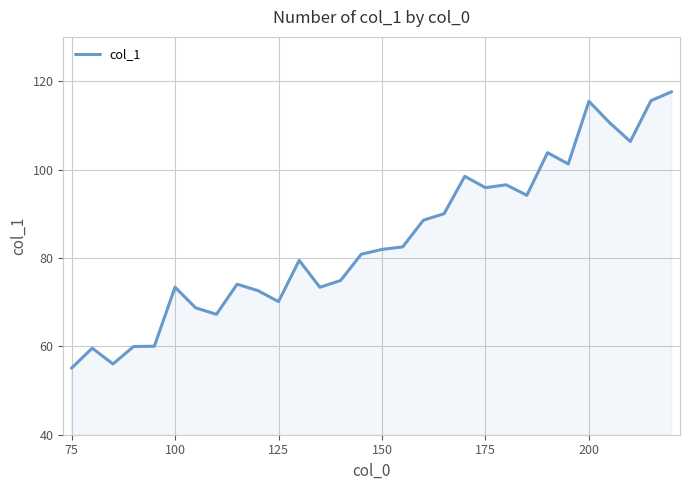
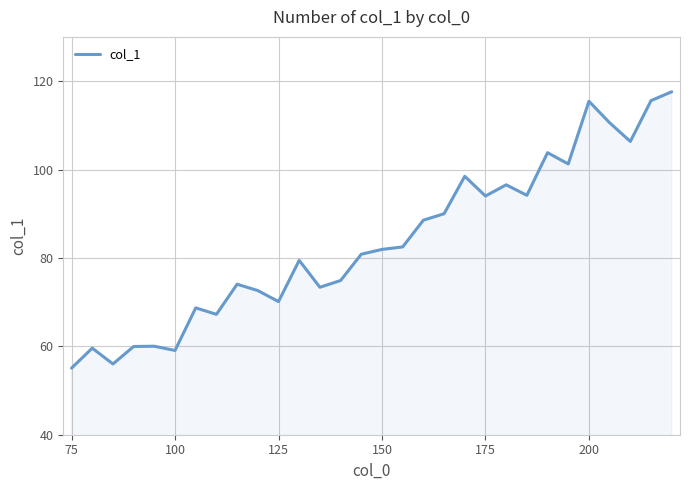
100: 73 -> 59
175: 96 -> 94
